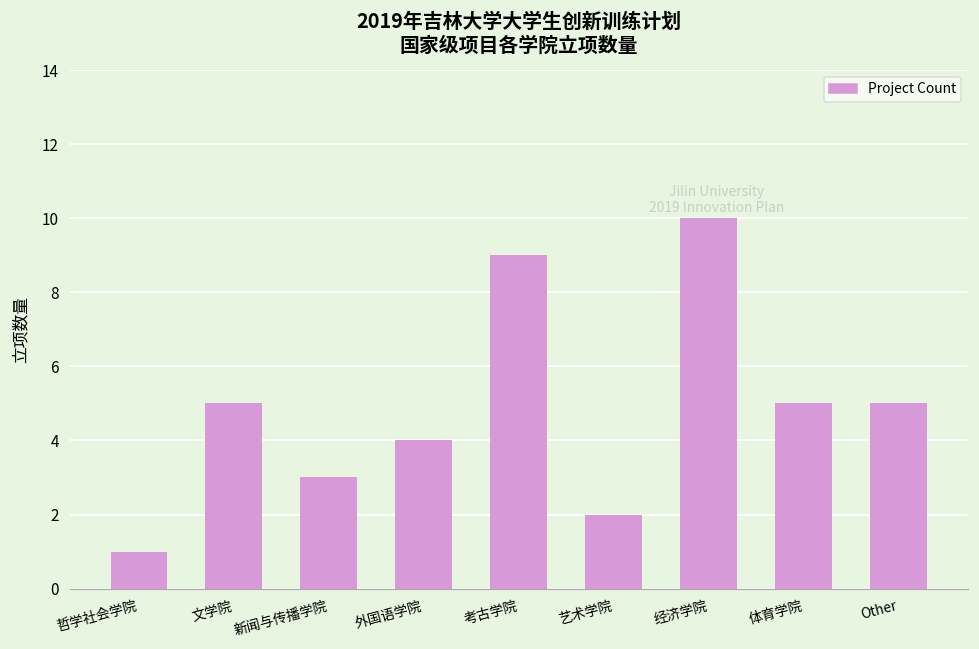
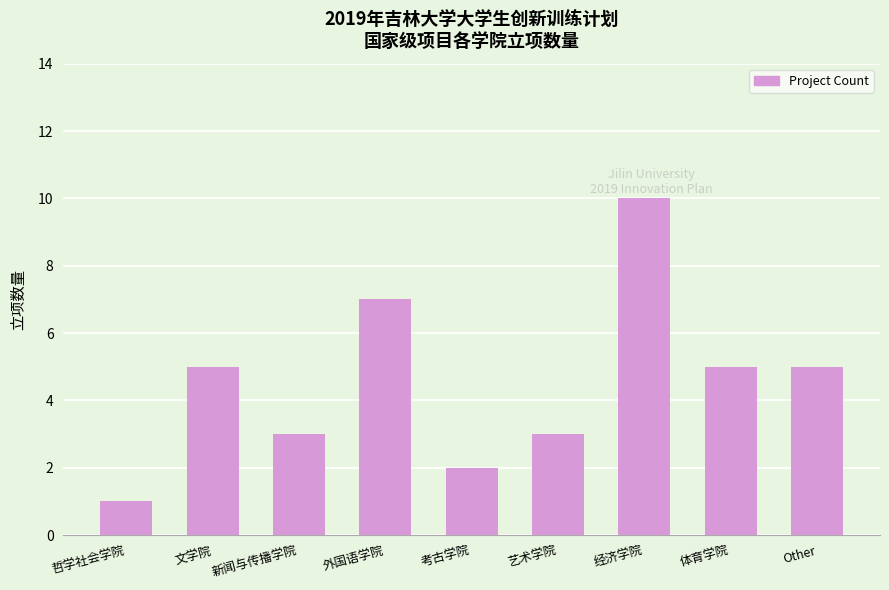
外国语学院: 4 -> 7
考古学院: 9 -> 2
艺术学院: 2 -> 3
